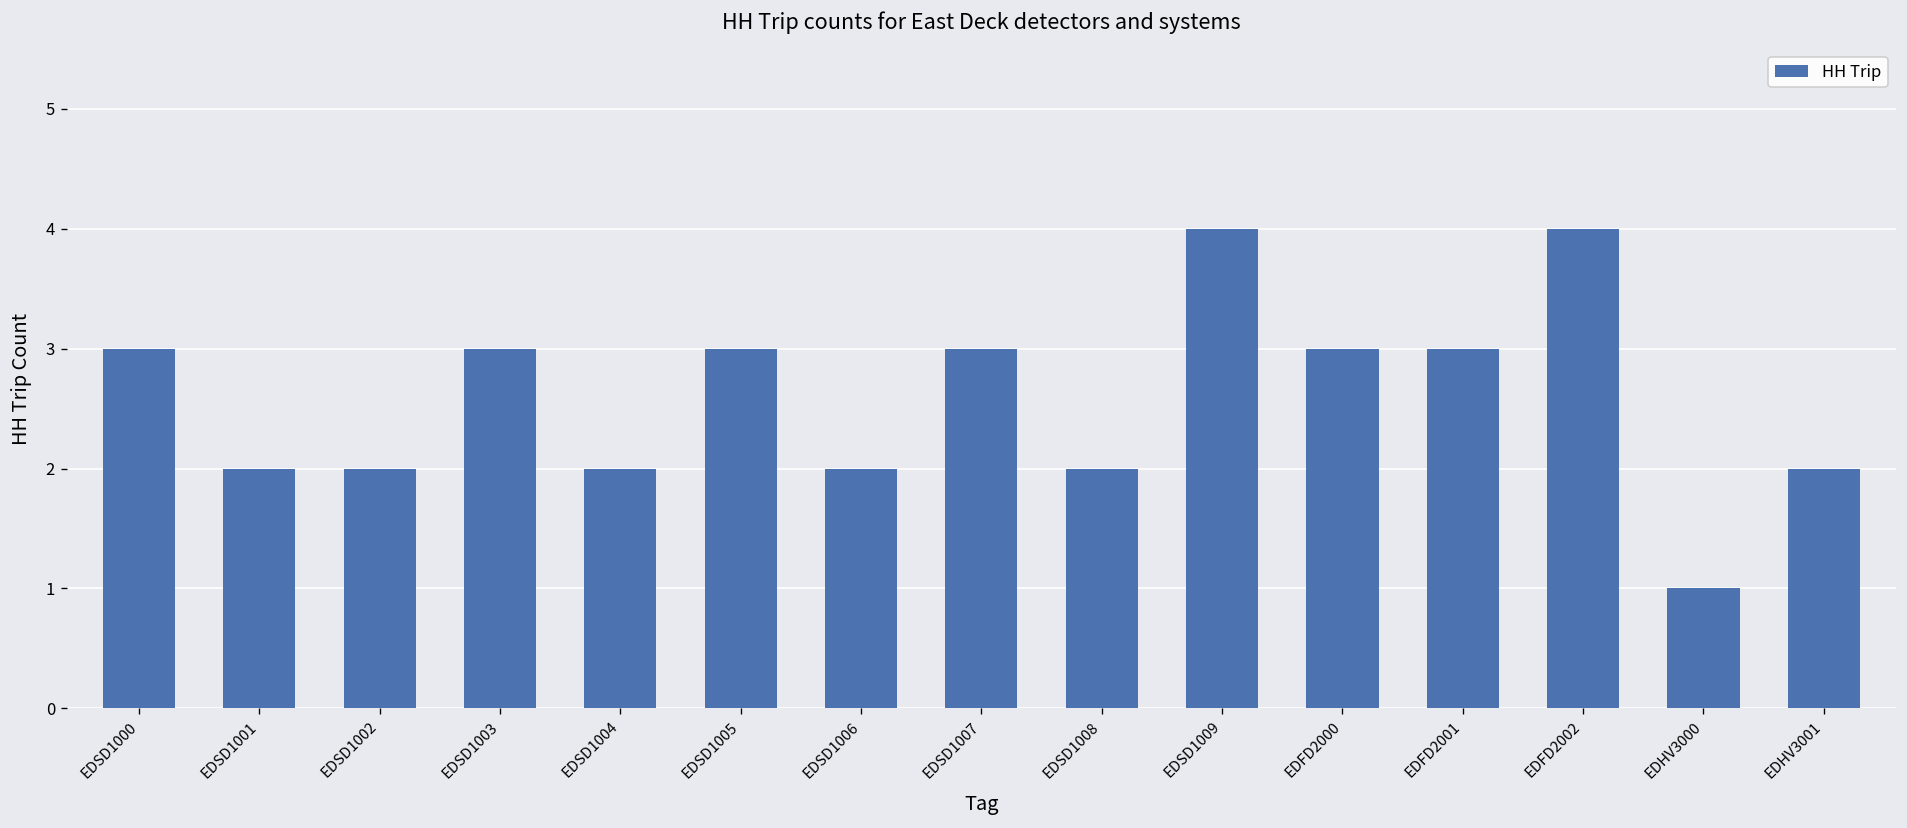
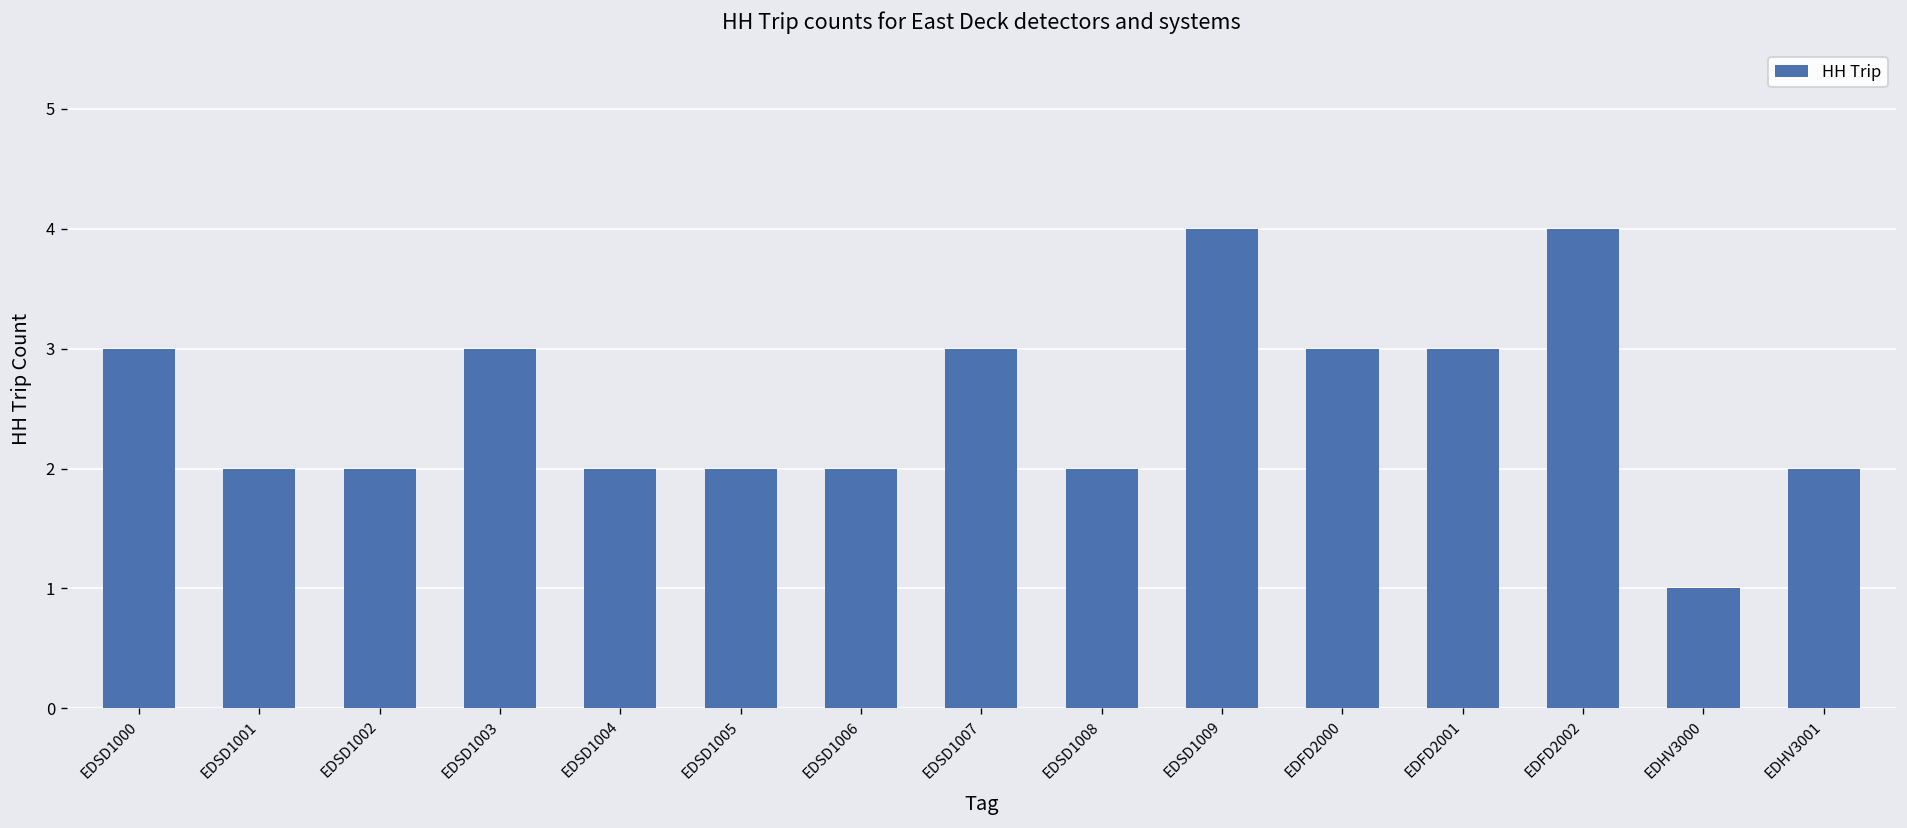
EDSD1005: 3 -> 2
